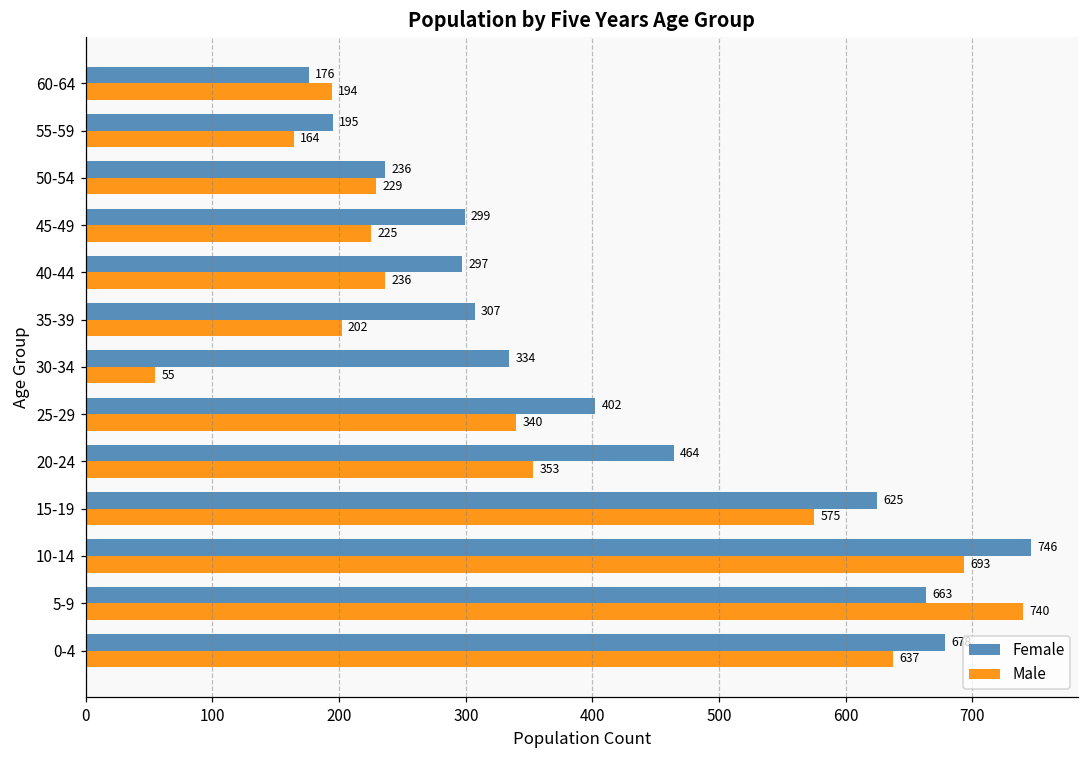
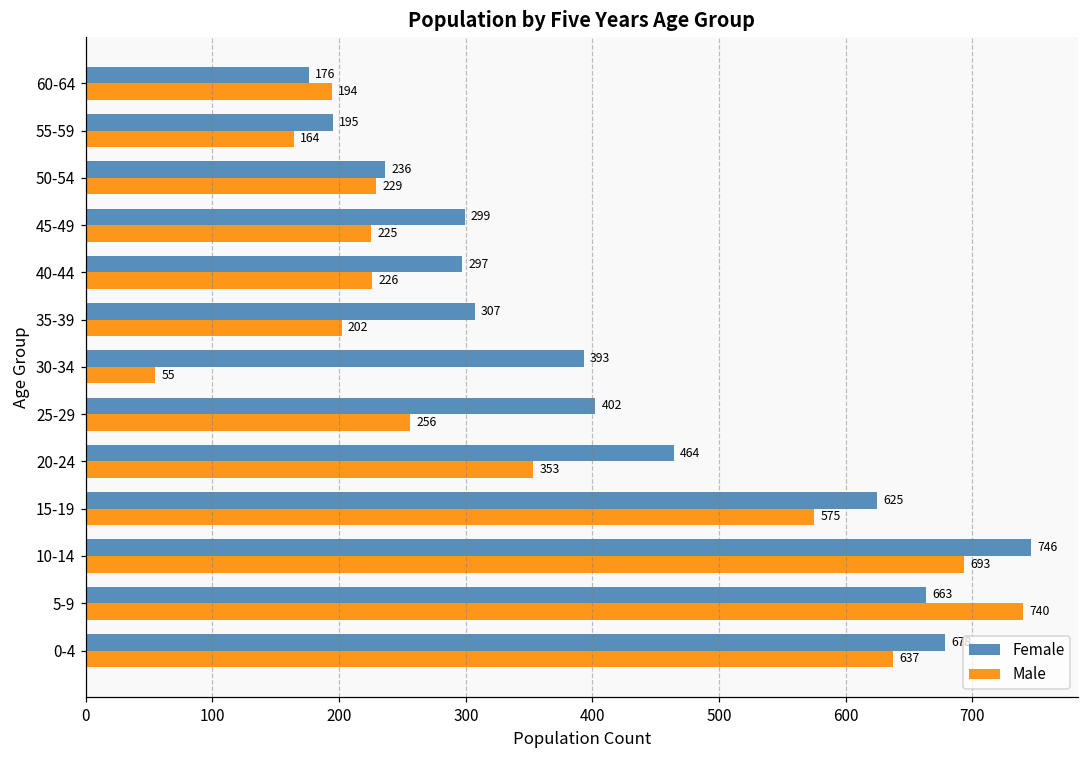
Male, 40-44: 236 -> 226
Female, 30-34: 334 -> 393
Male, 25-29: 340 -> 256
